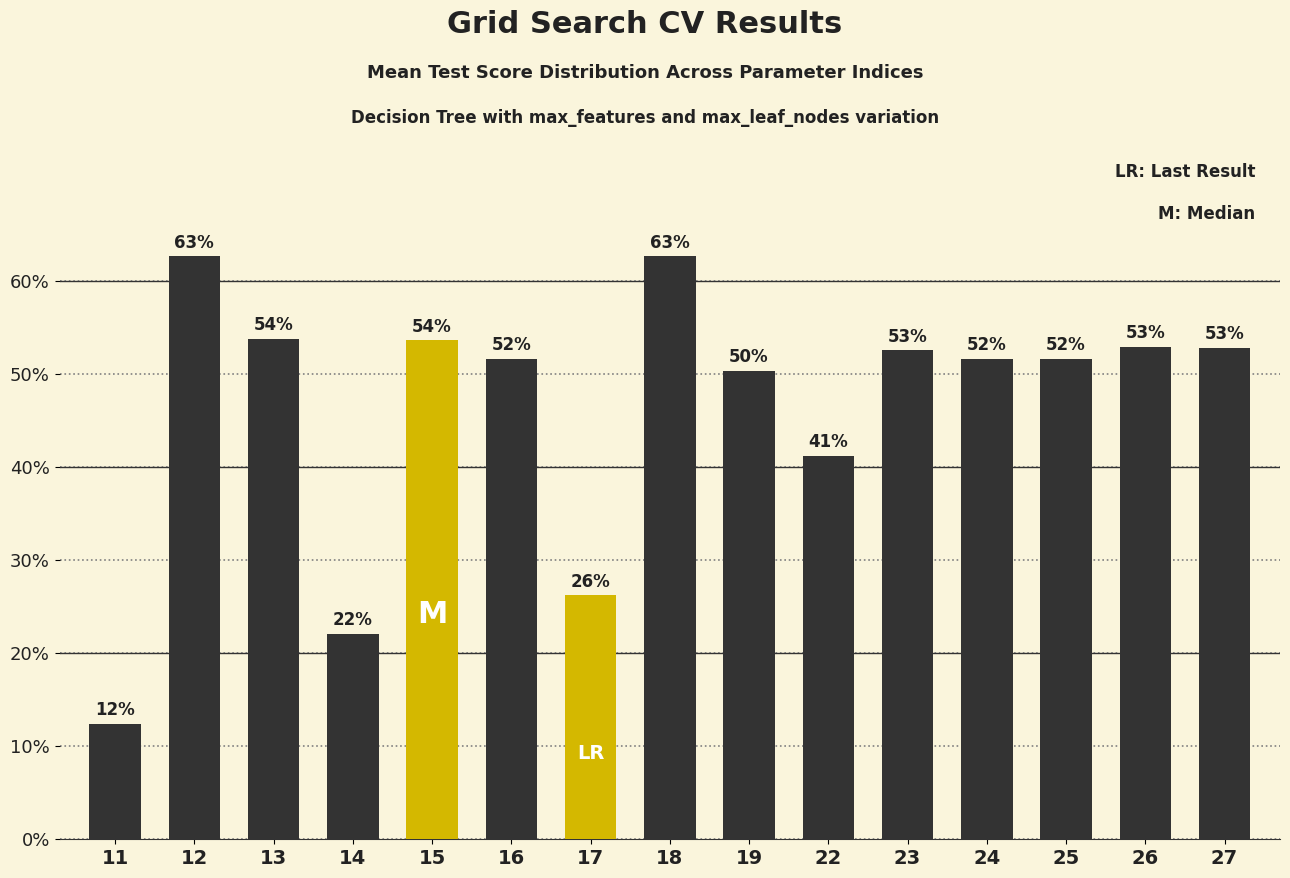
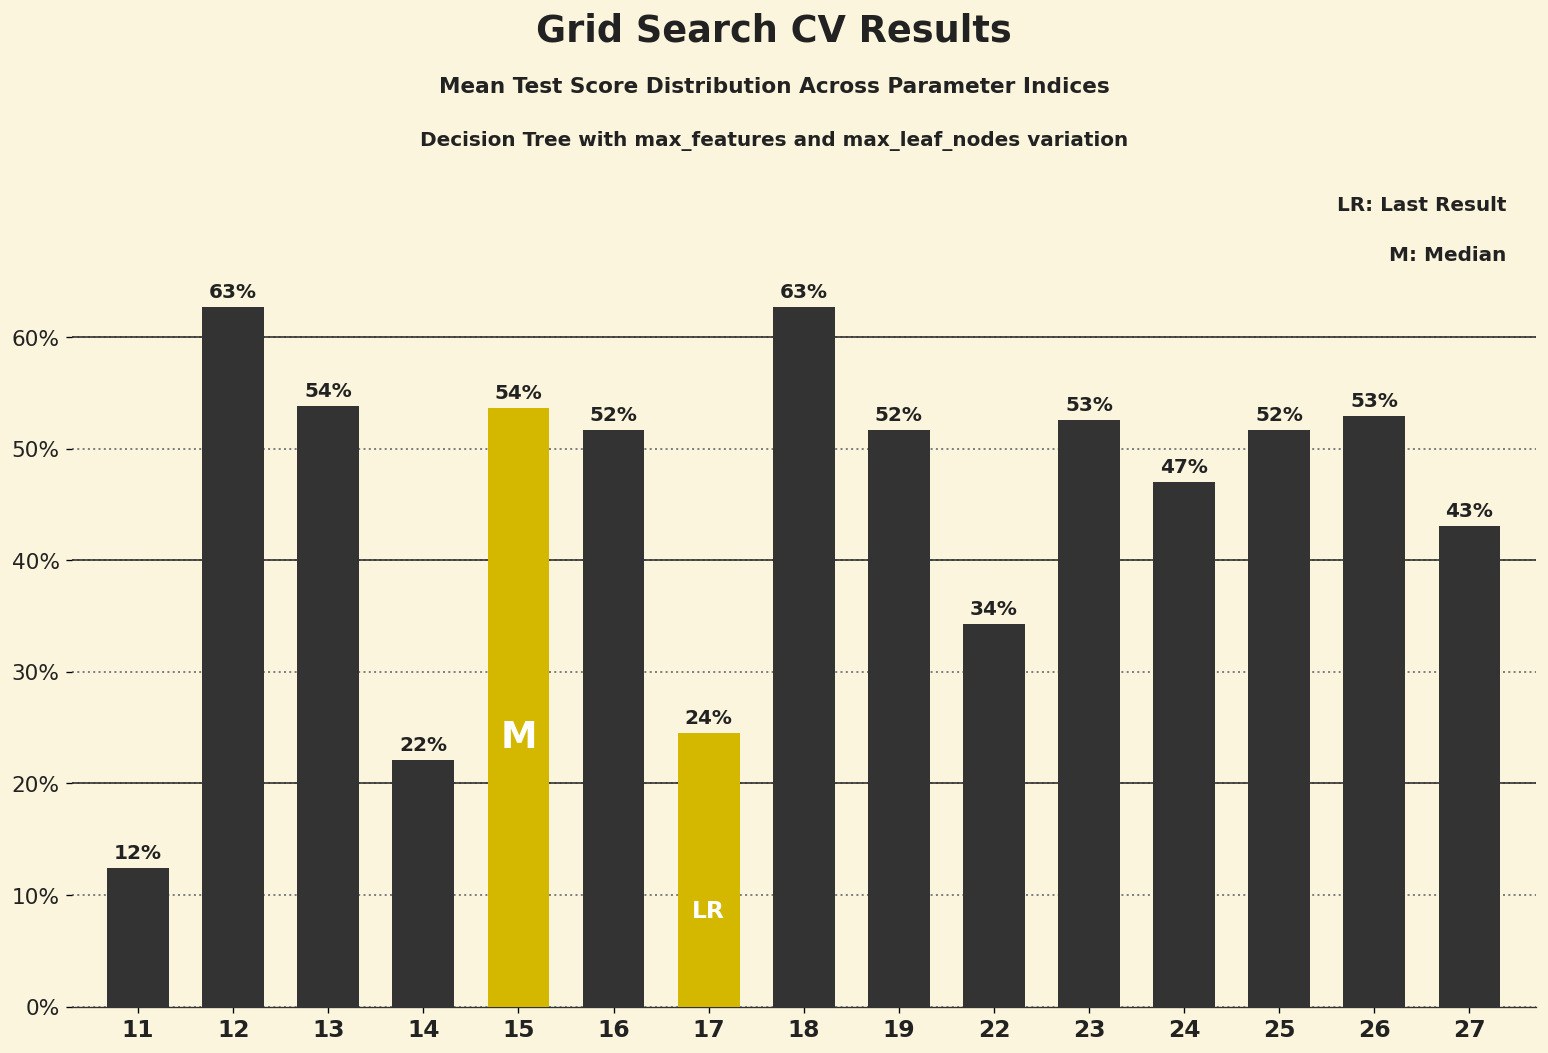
17: 26% -> 24%
19: 50% -> 52%
22: 41% -> 34%
24: 52% -> 47%
27: 53% -> 43%
